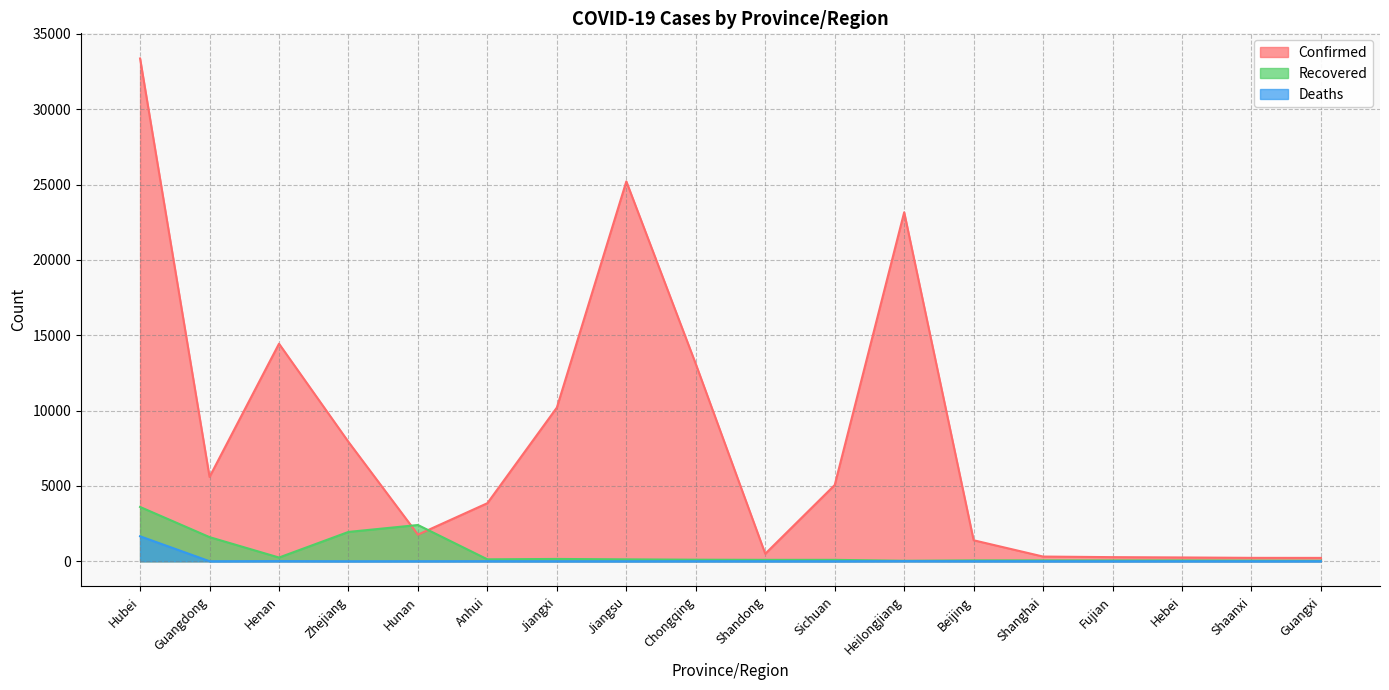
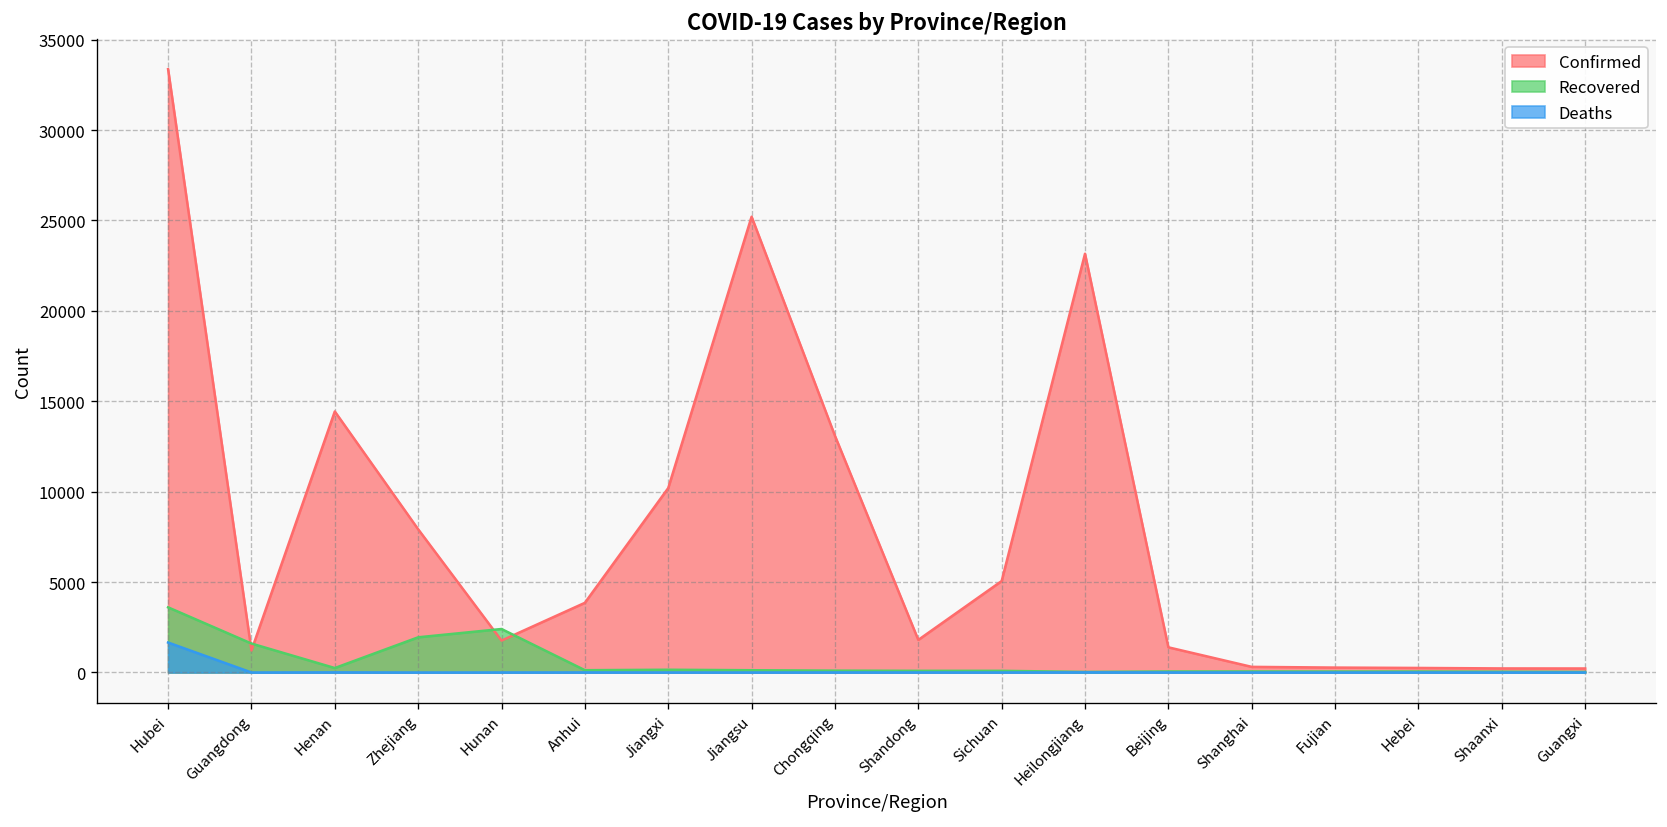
Confirmed, Guangdong: 5600 -> 1200
Confirmed, Shandong: 500 -> 1800
